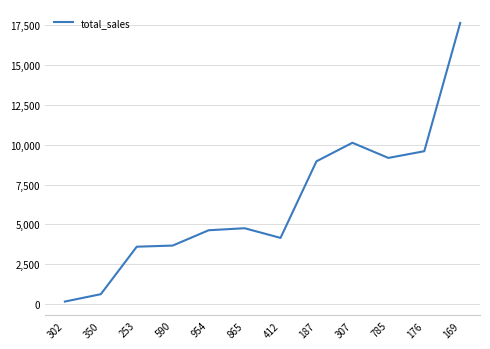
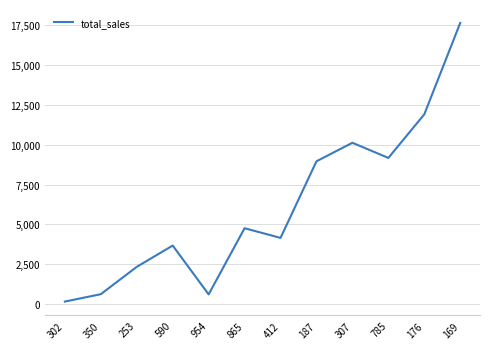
253: 3,600 -> 2,300
954: 4,600 -> 600
176: 9,600 -> 11,900
